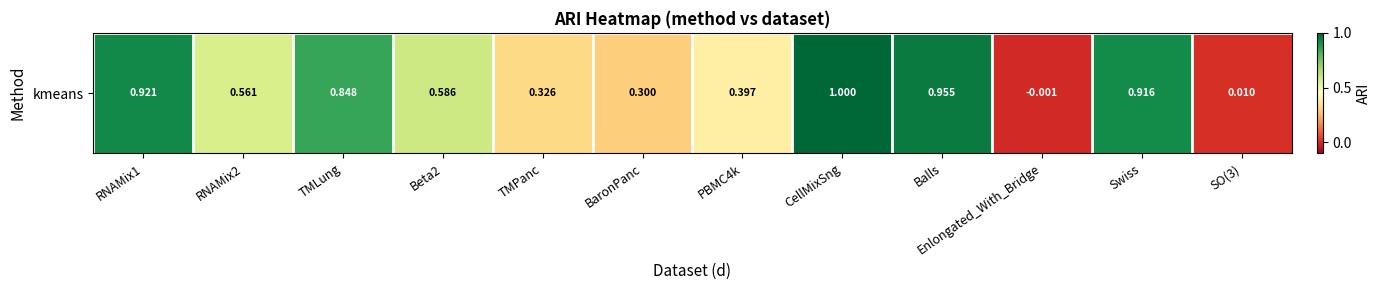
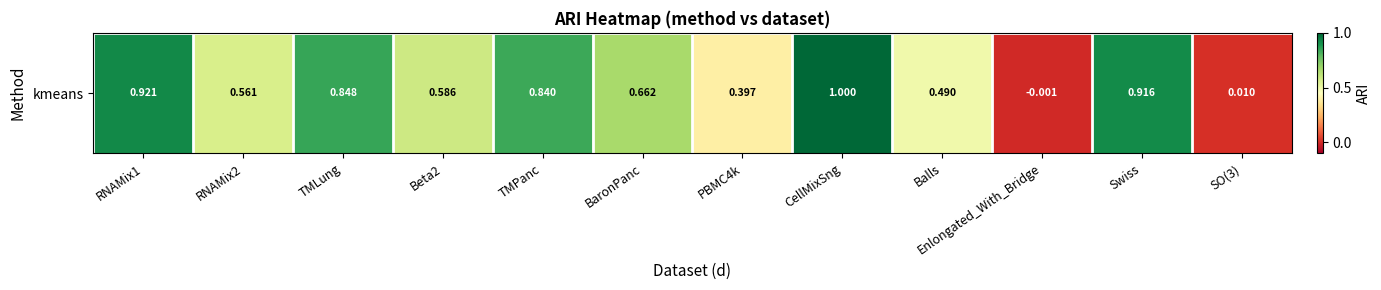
kmeans, TMPanc: 0.326 -> 0.840
kmeans, BaronPanc: 0.300 -> 0.662
kmeans, Balls: 0.955 -> 0.490
